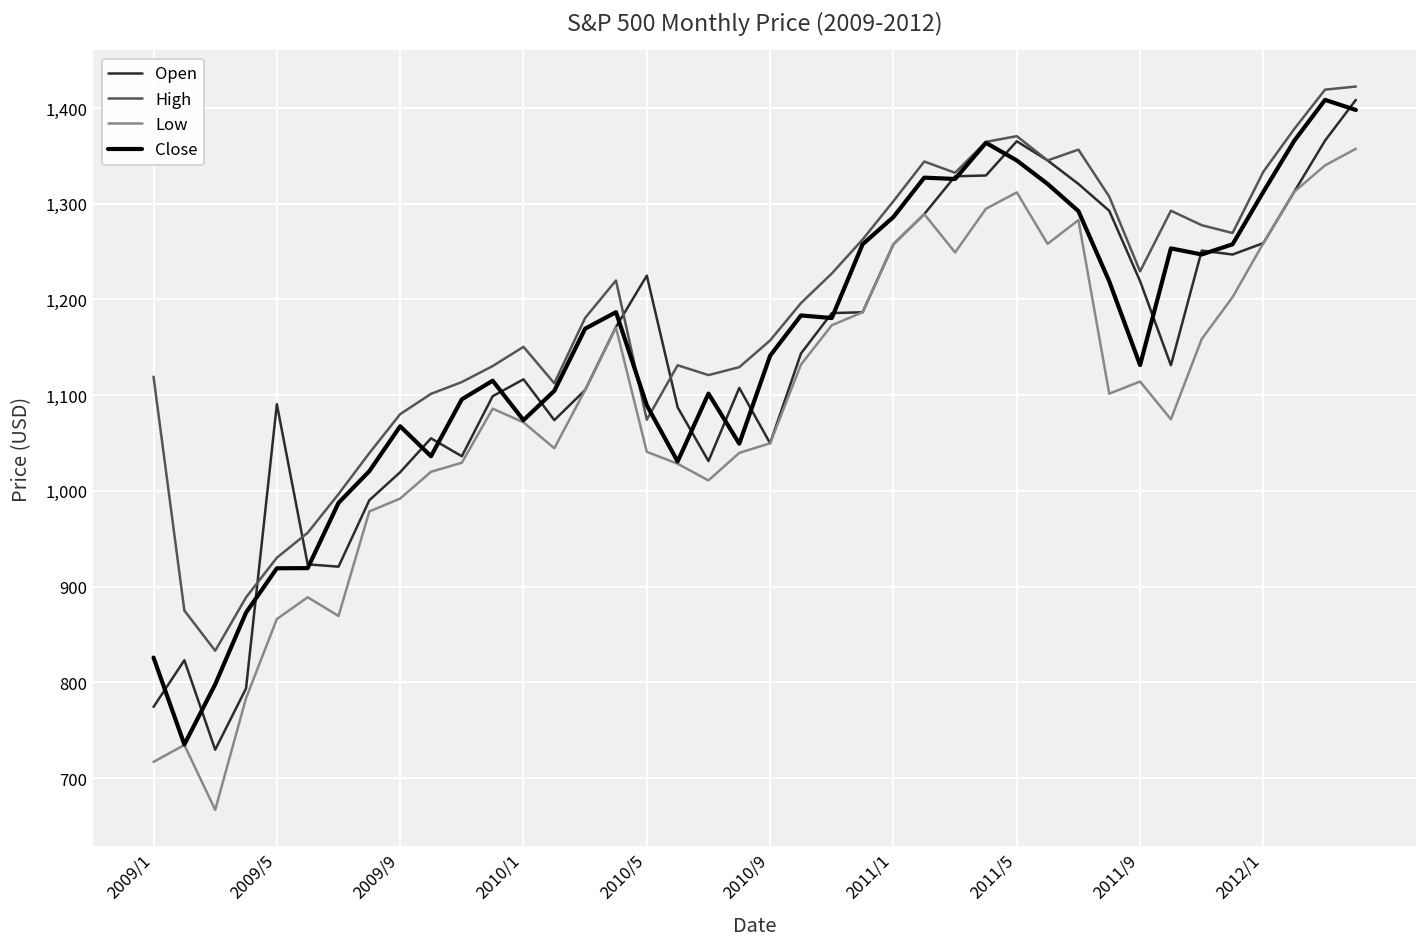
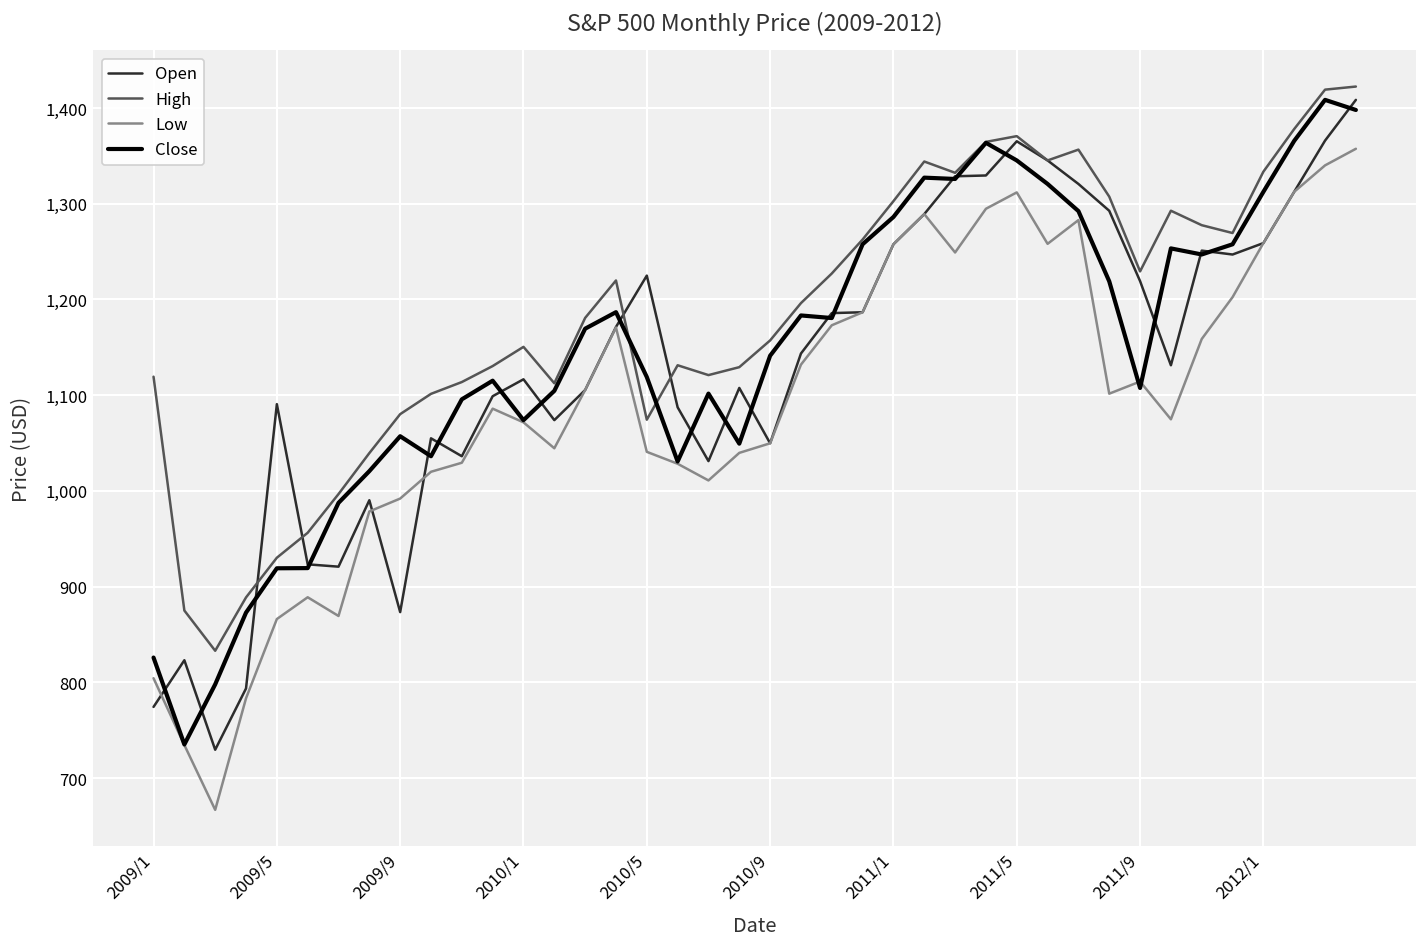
Low, 2009/1: 720 -> 800
Open, 2009/9: 1,020 -> 870
Close, 2009/9: 1,070 -> 1,060
Close, 2010/5: 1,090 -> 1,120
Close, 2011/9: 1,130 -> 1,110
